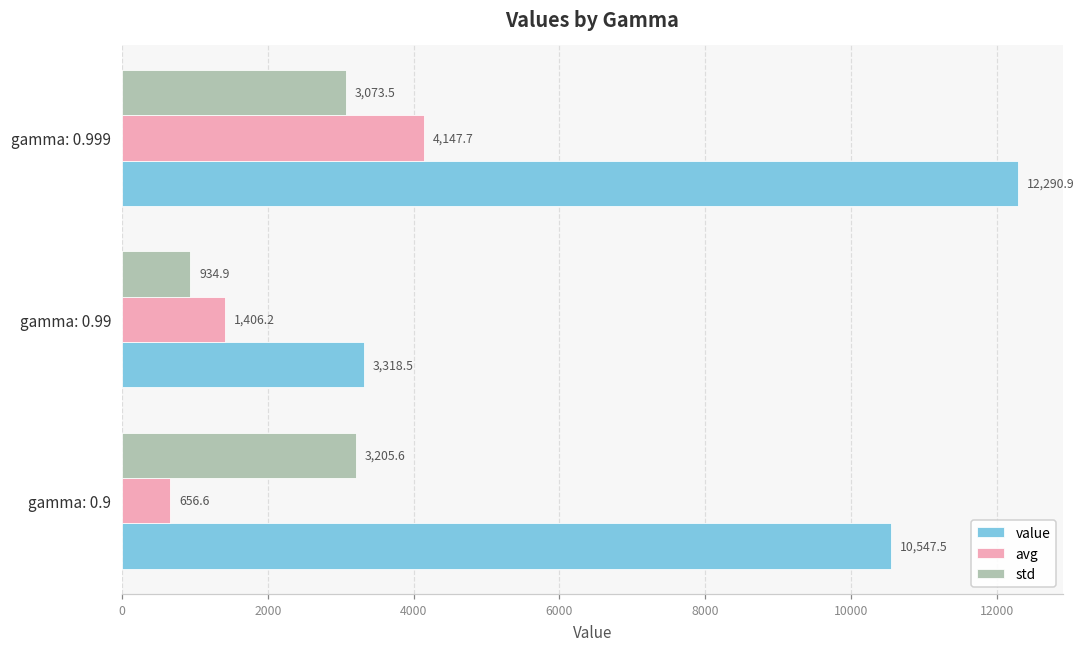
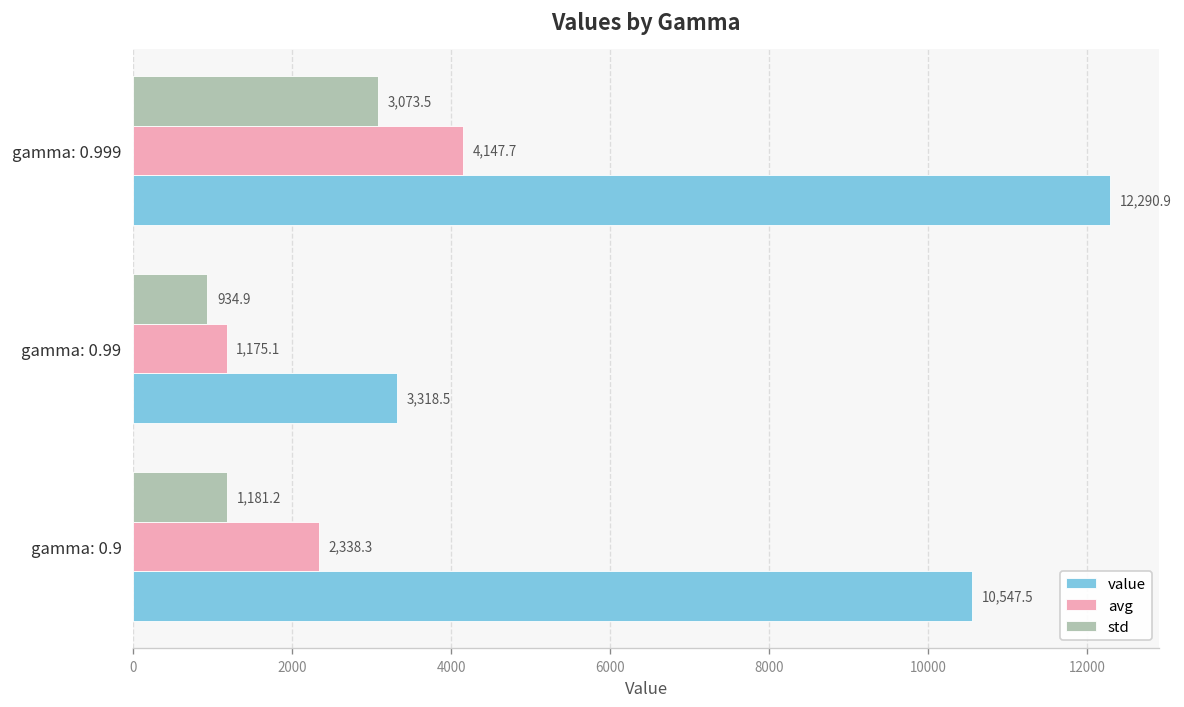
avg, gamma: 0.99: 1,406.2 -> 1,175.1
std, gamma: 0.9: 3,205.6 -> 1,181.2
avg, gamma: 0.9: 656.6 -> 2,338.3
